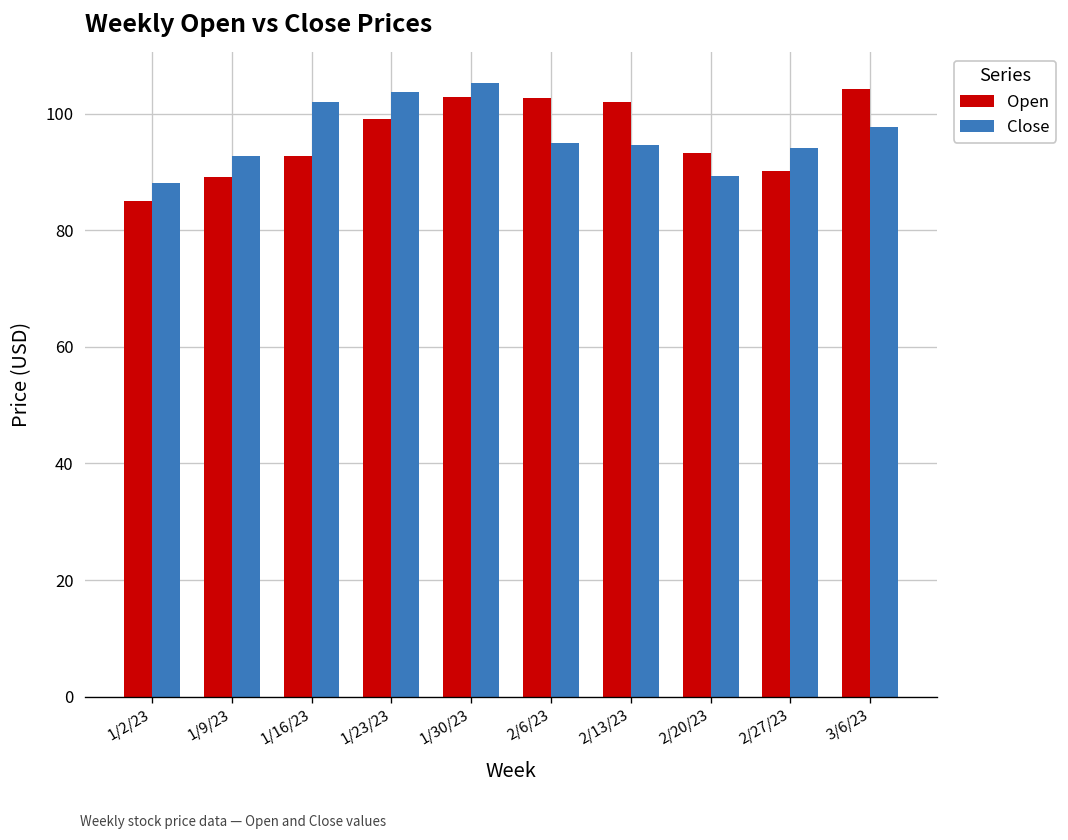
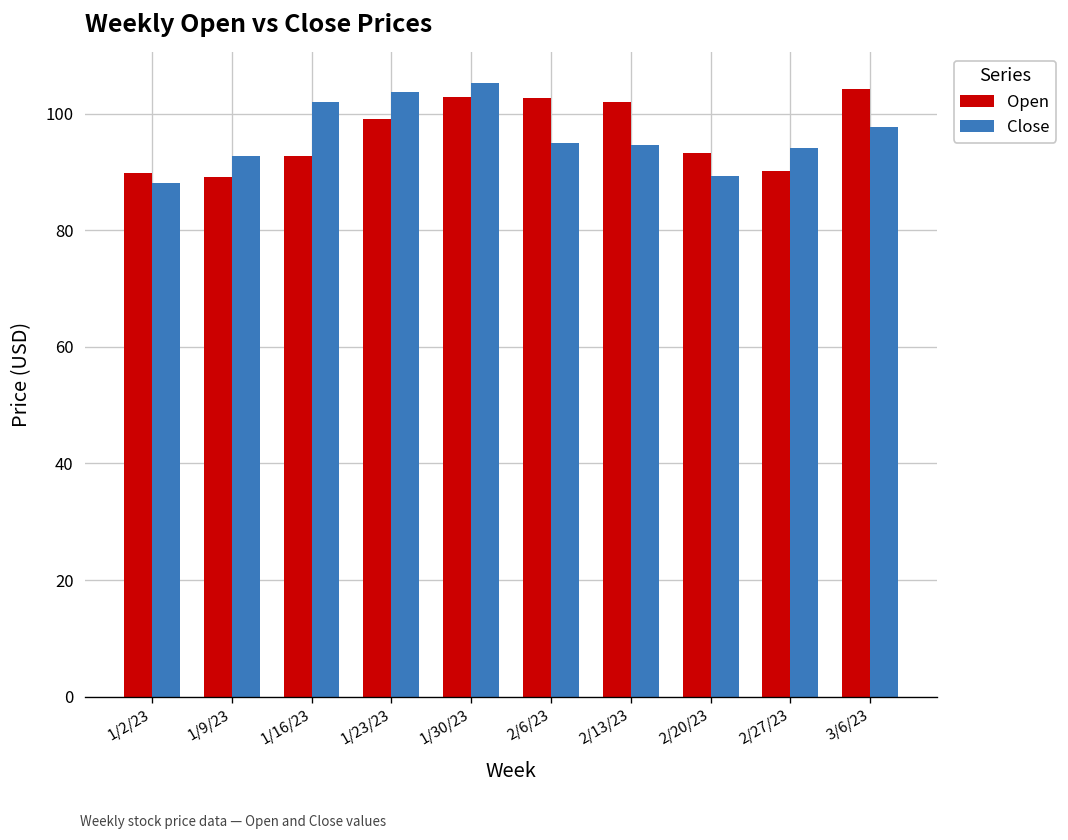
Open, 1/2/23: 85 -> 90
